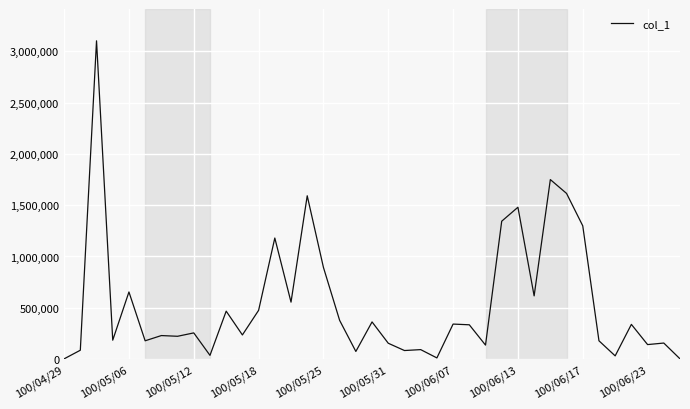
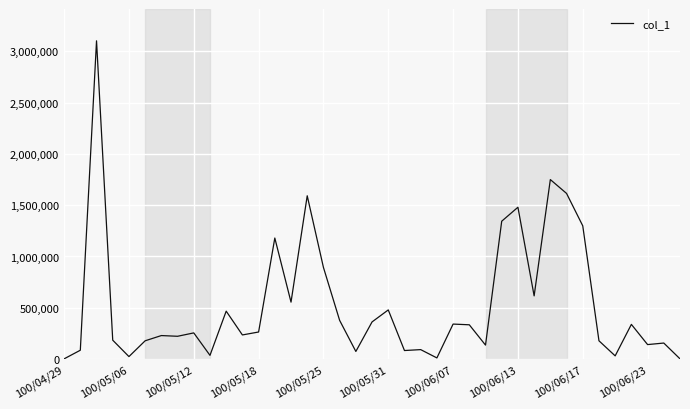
100/05/06: 650,000 -> 20,000
100/05/18: 480,000 -> 260,000
100/05/31: 150,000 -> 480,000
